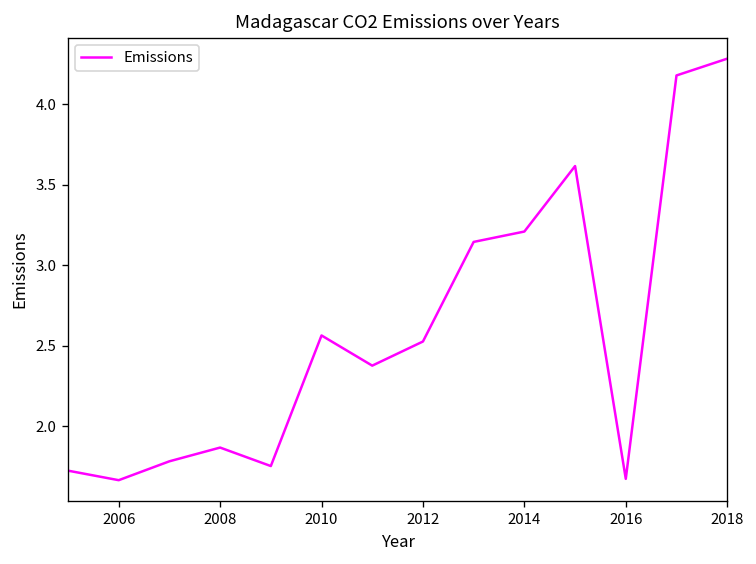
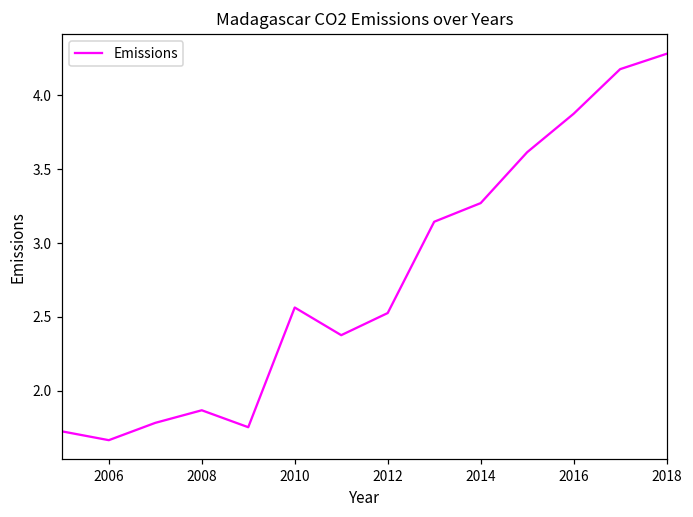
2014: 3.21 -> 3.27
2016: 1.67 -> 3.88
